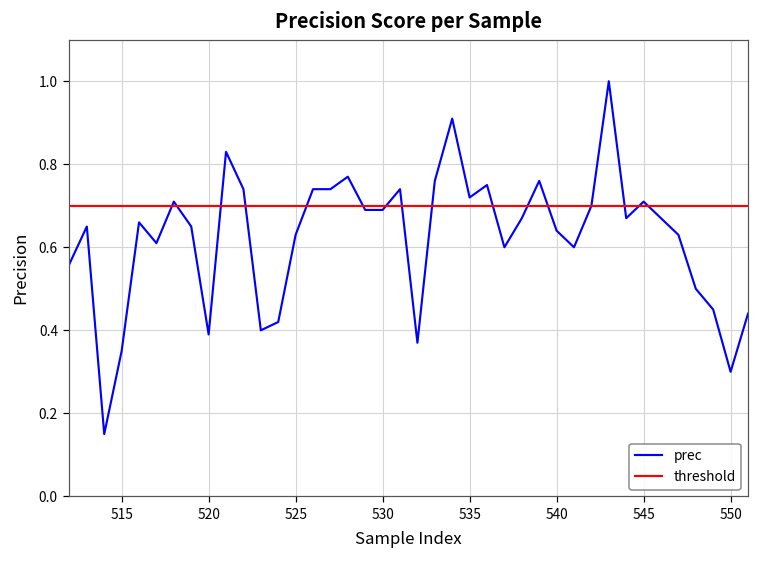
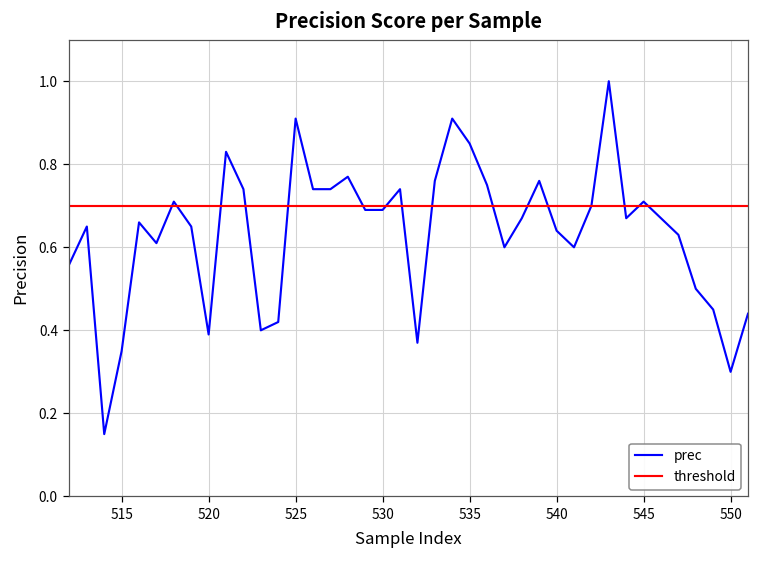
prec, 525: 0.63 -> 0.91
prec, 535: 0.72 -> 0.85
